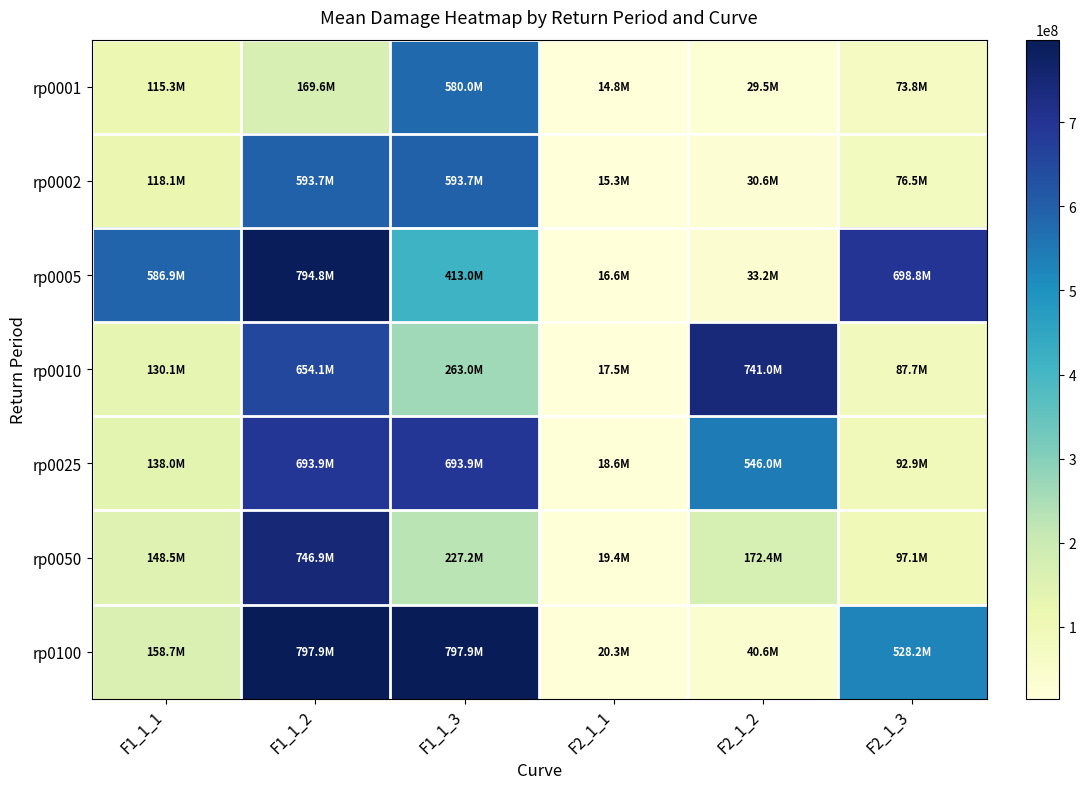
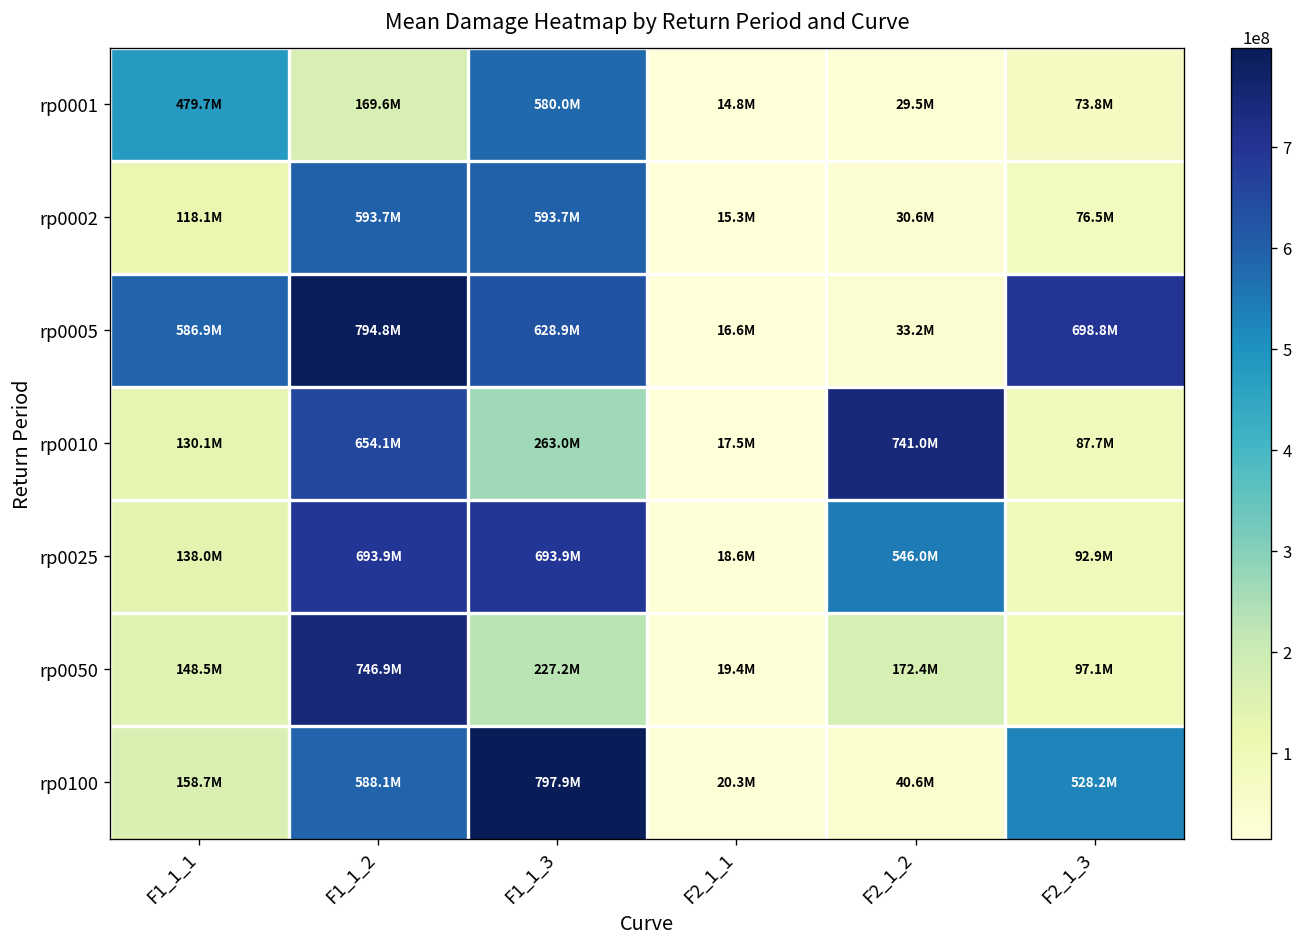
rp0001, F1_1_1: 115.3M -> 479.7M
rp0005, F1_1_3: 413.0M -> 628.9M
rp0100, F1_1_2: 797.9M -> 588.1M
